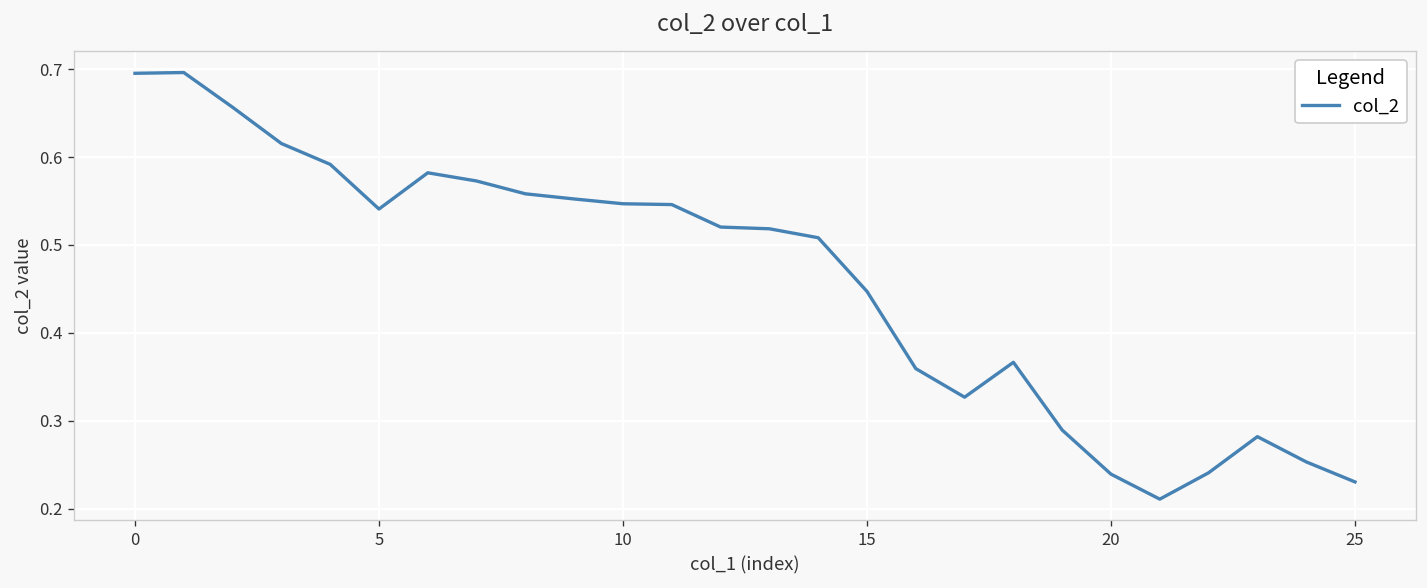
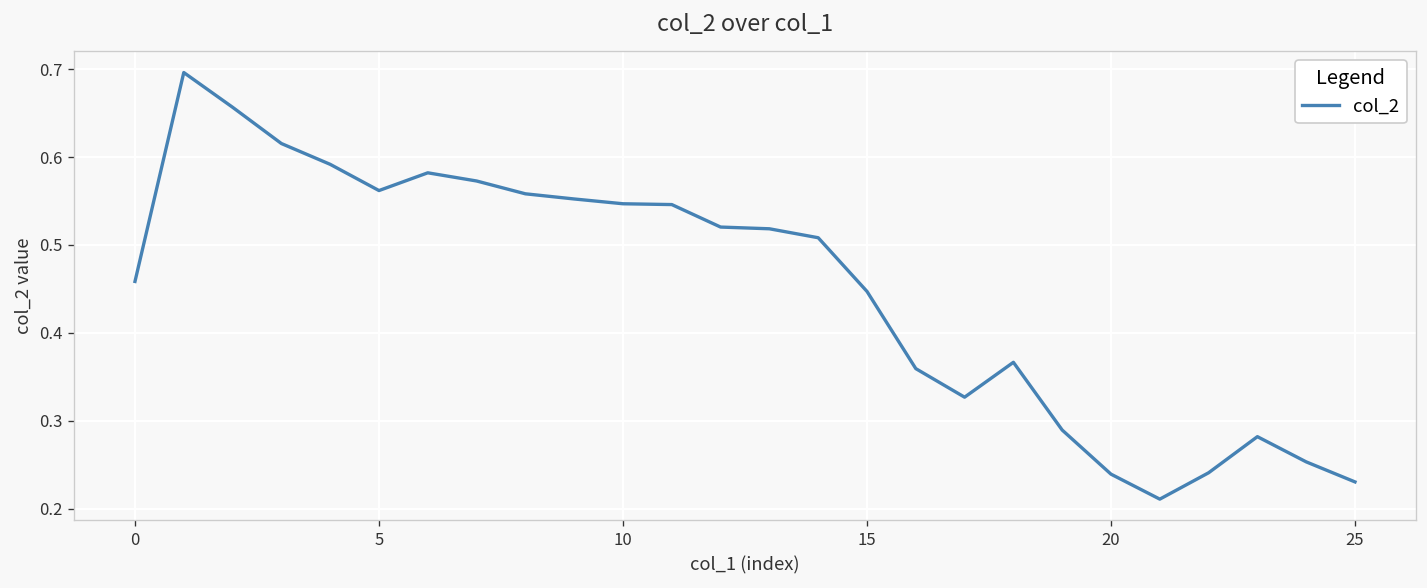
0: 0.70 -> 0.46
5: 0.54 -> 0.56
